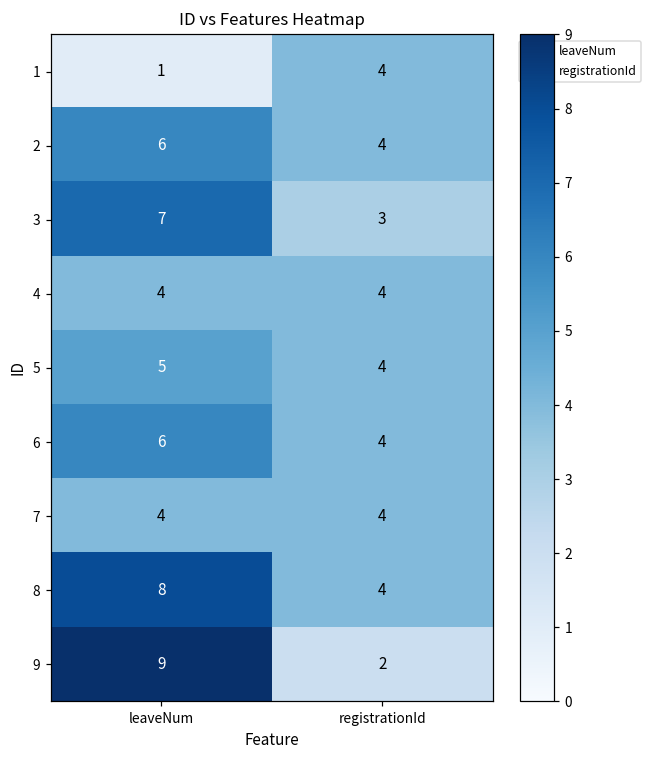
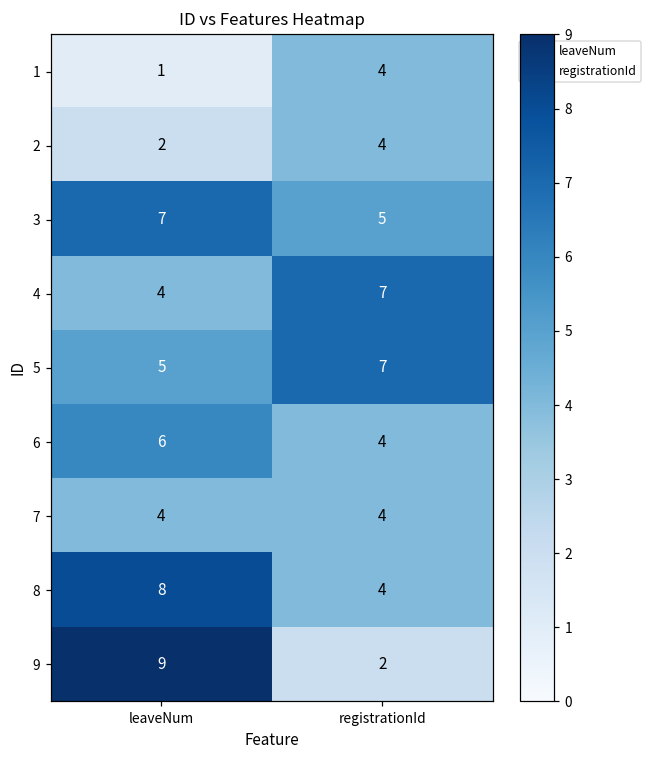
2, leaveNum: 6 -> 2
3, registrationId: 3 -> 5
4, registrationId: 4 -> 7
5, registrationId: 4 -> 7
